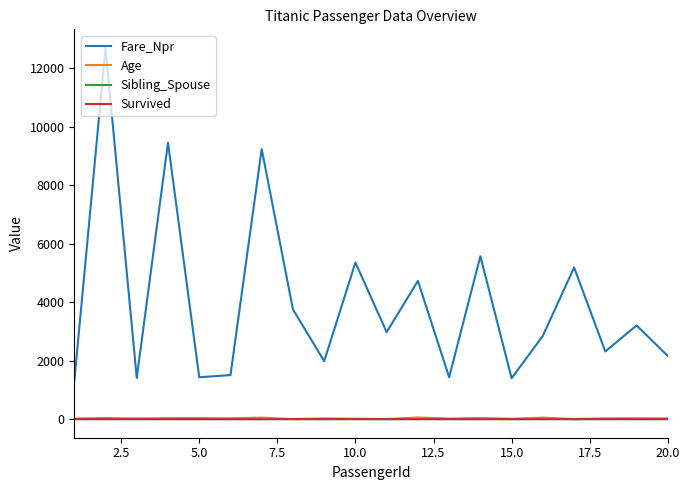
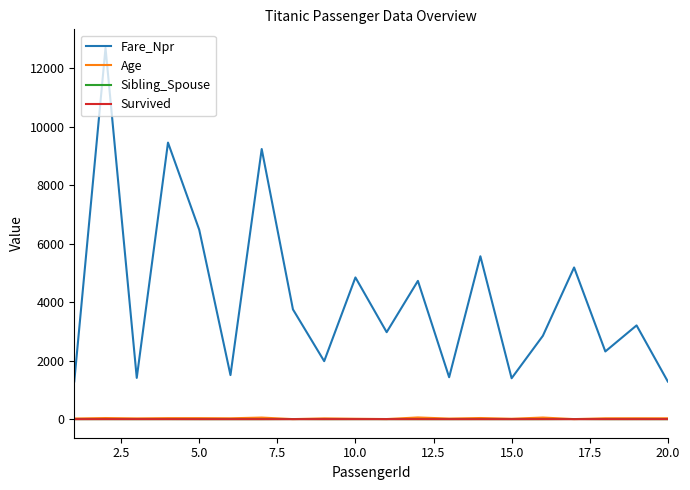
Fare_Npr, 5.0: 1400 -> 6500
Fare_Npr, 10.0: 5400 -> 4800
Fare_Npr, 20.0: 2200 -> 1300
